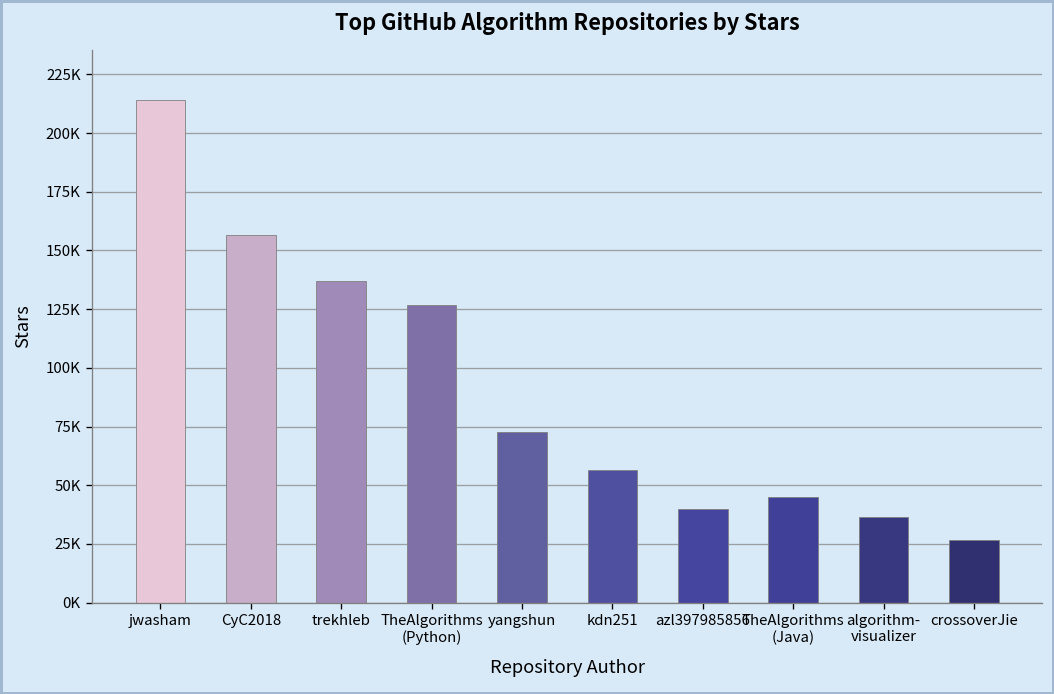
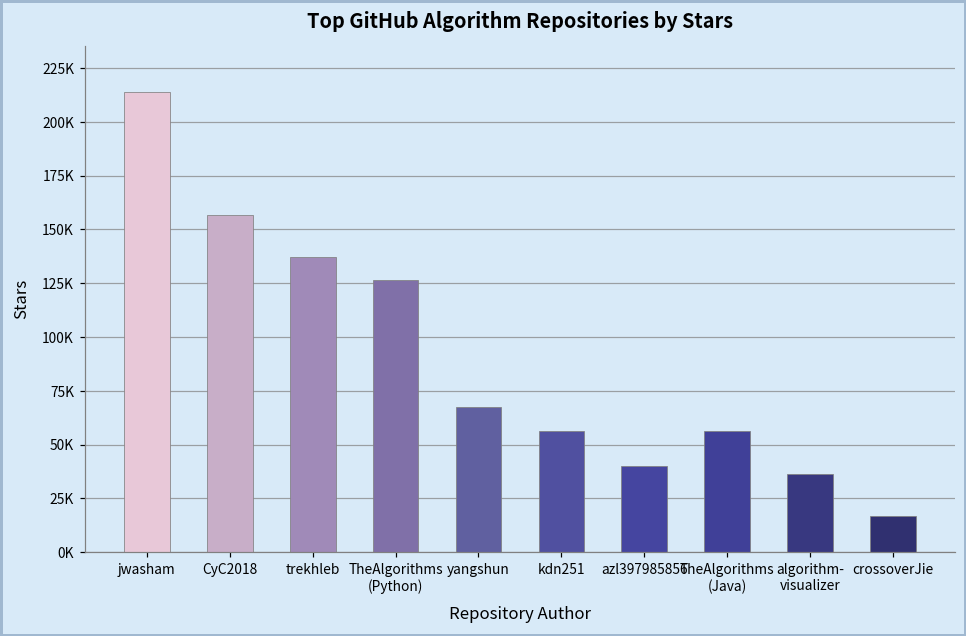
yangshun: 73000 -> 67000
TheAlgorithms (Java): 45000 -> 56000
crossoverJie: 27000 -> 17000
